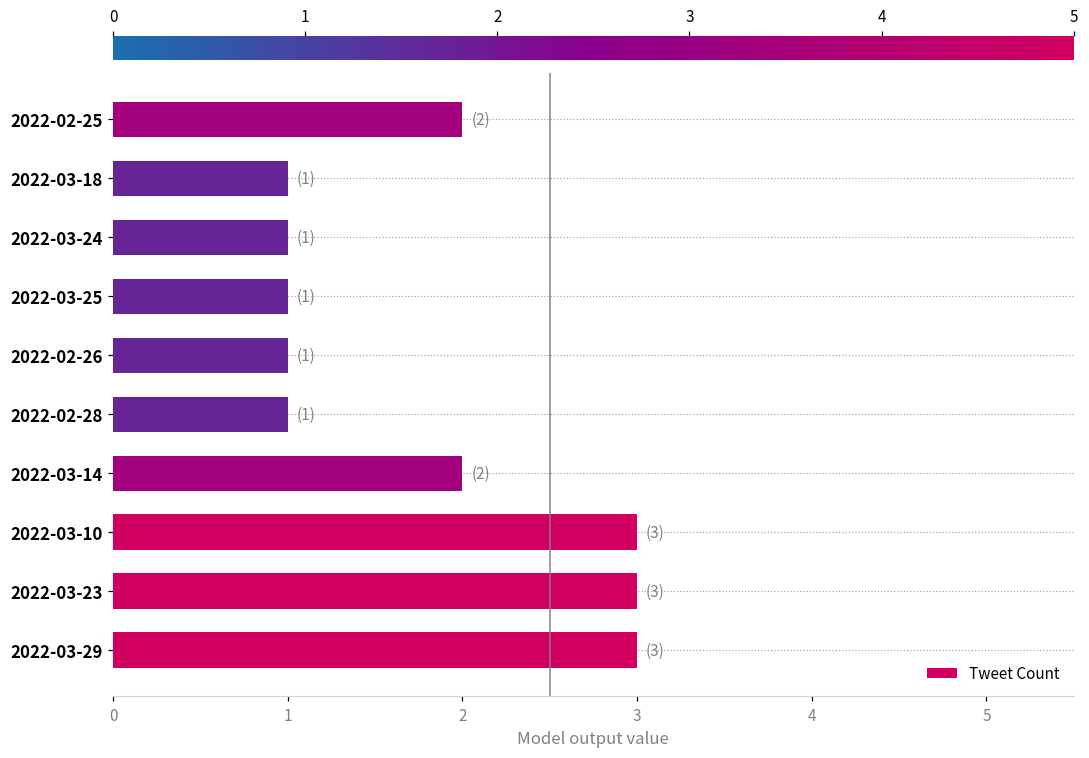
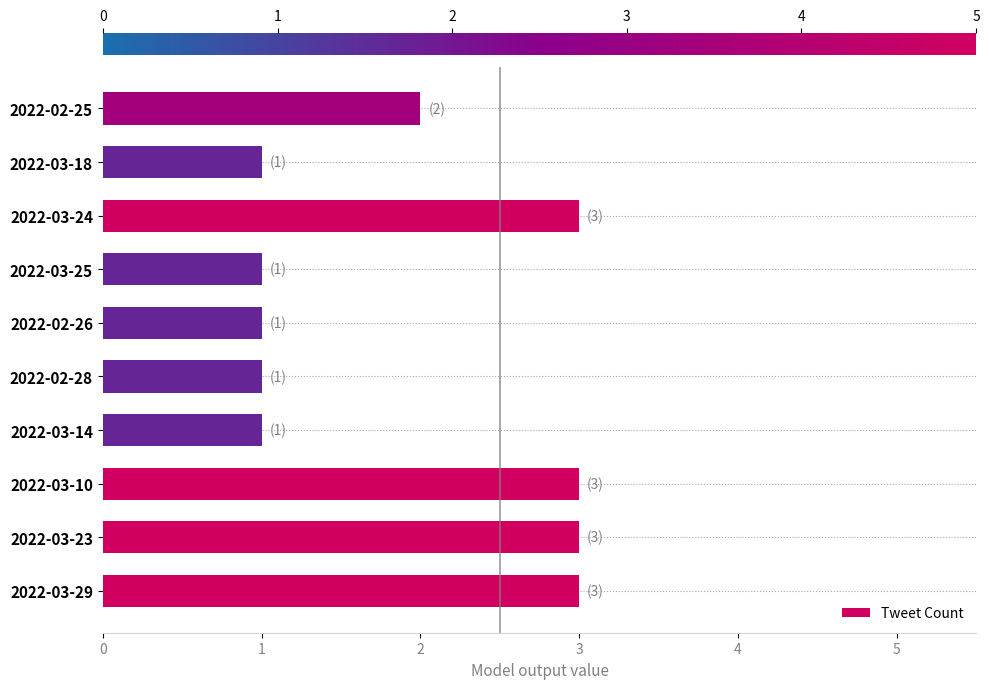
2022-03-24: (1) -> (3)
2022-03-14: (2) -> (1)
